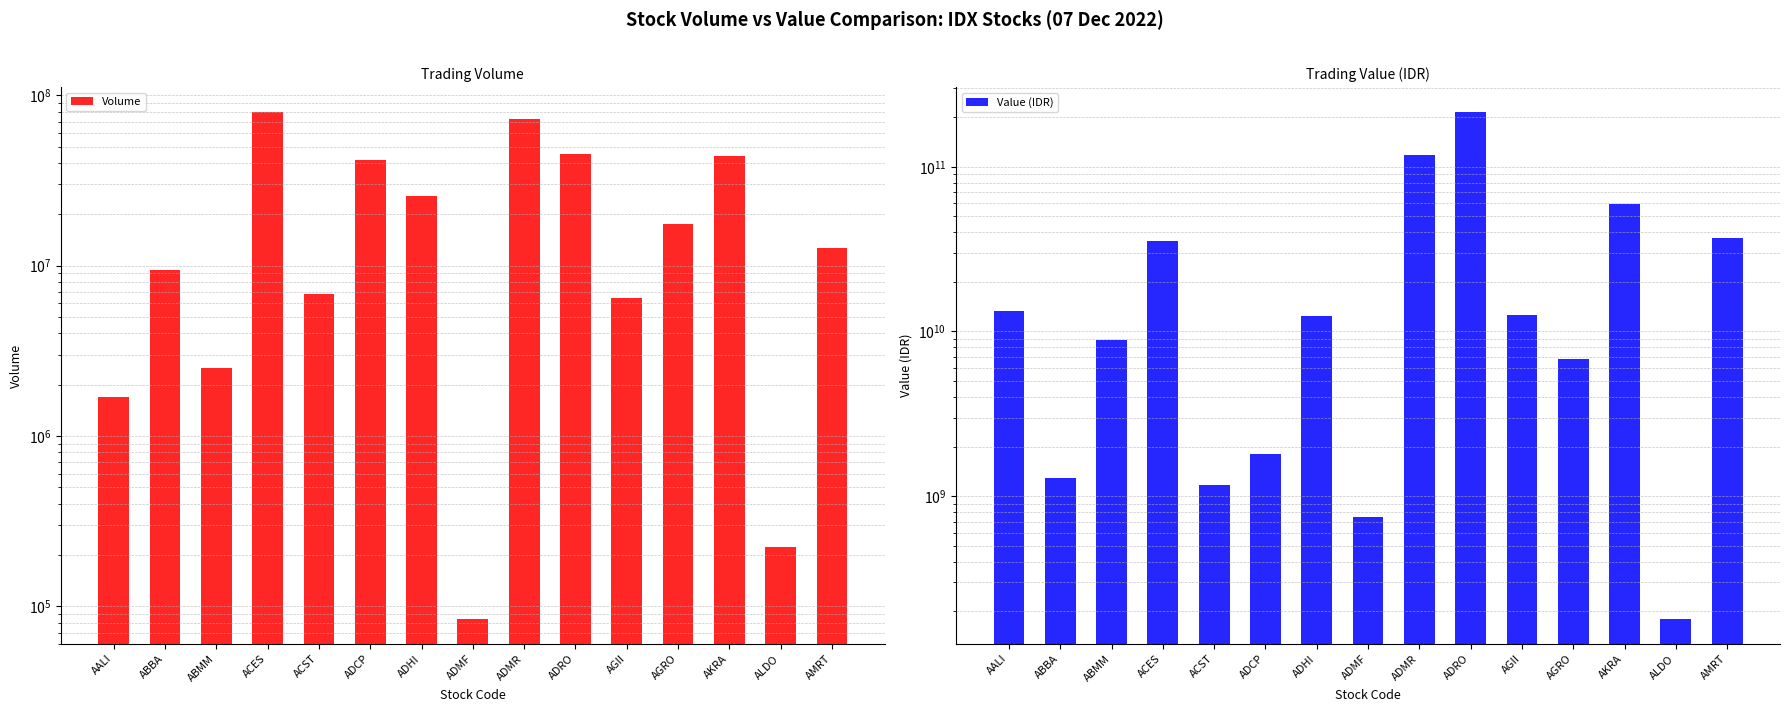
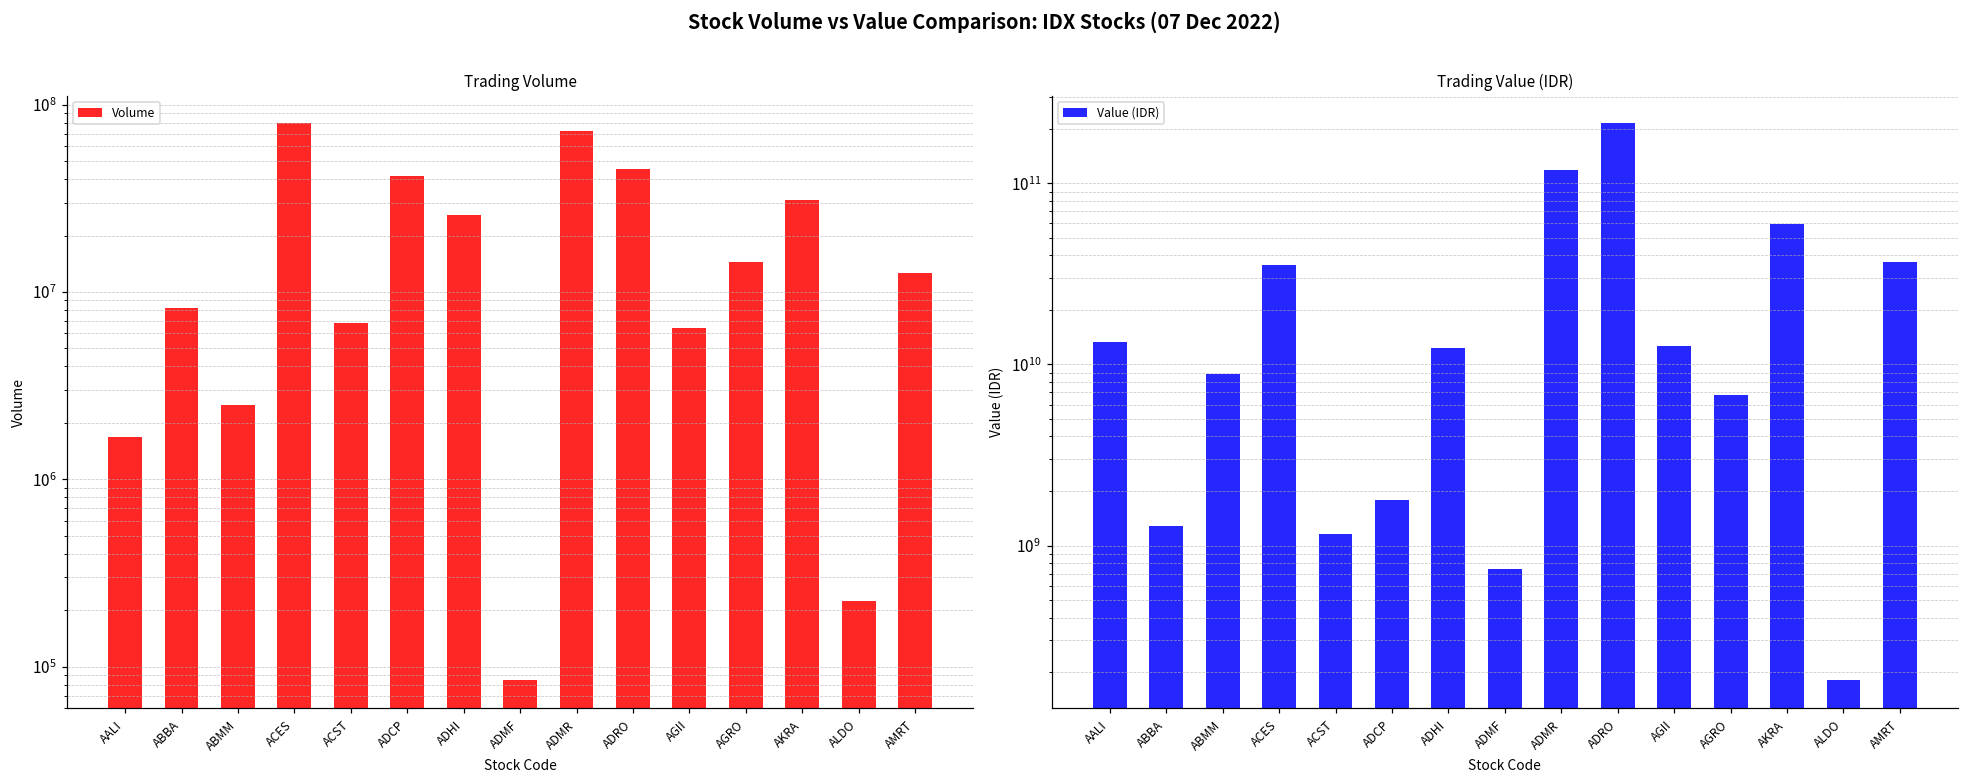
Trading Volume, ABBA: 9000000 -> 8000000
Trading Volume, AGRO: 18000000 -> 14000000
Trading Volume, AKRA: 44000000 -> 31000000
